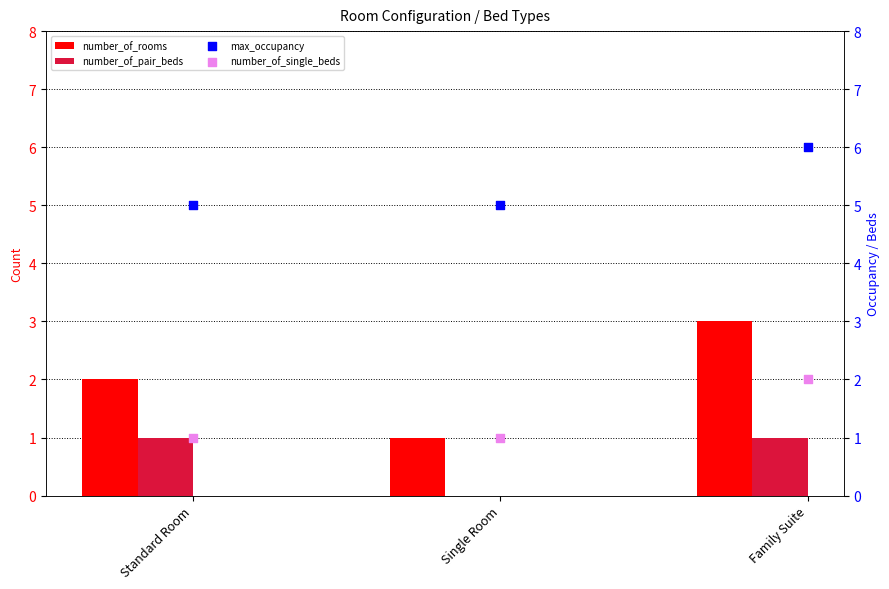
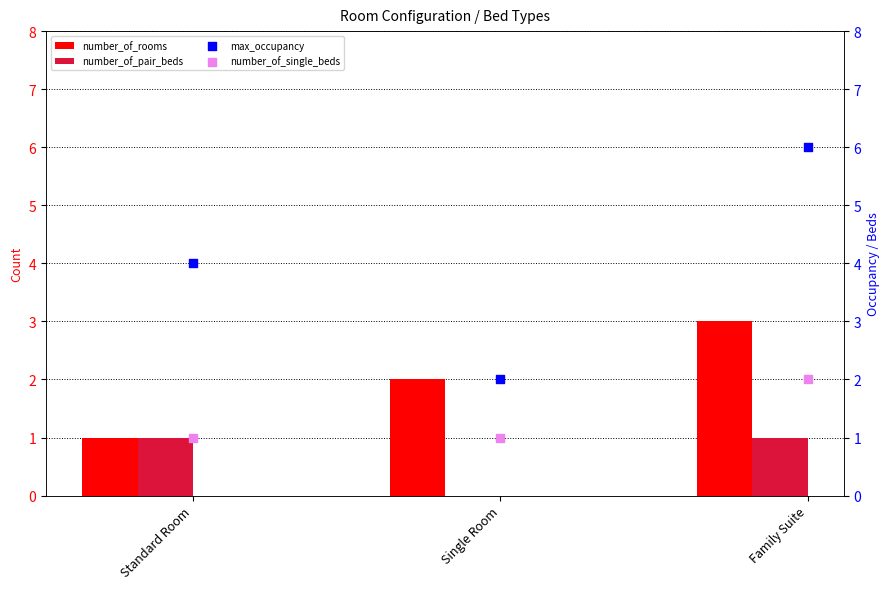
number_of_rooms, Standard Room: 2 -> 1
number_of_rooms, Single Room: 1 -> 2
max_occupancy, Standard Room: 5 -> 4
max_occupancy, Single Room: 5 -> 2
